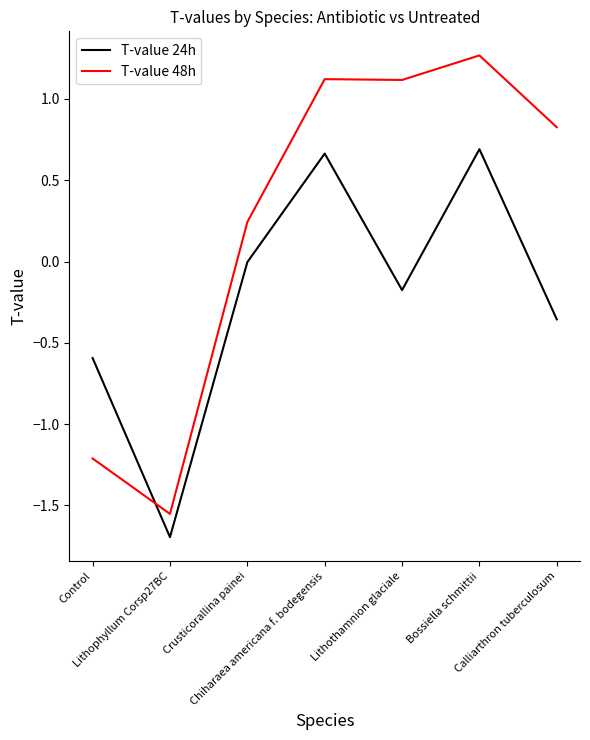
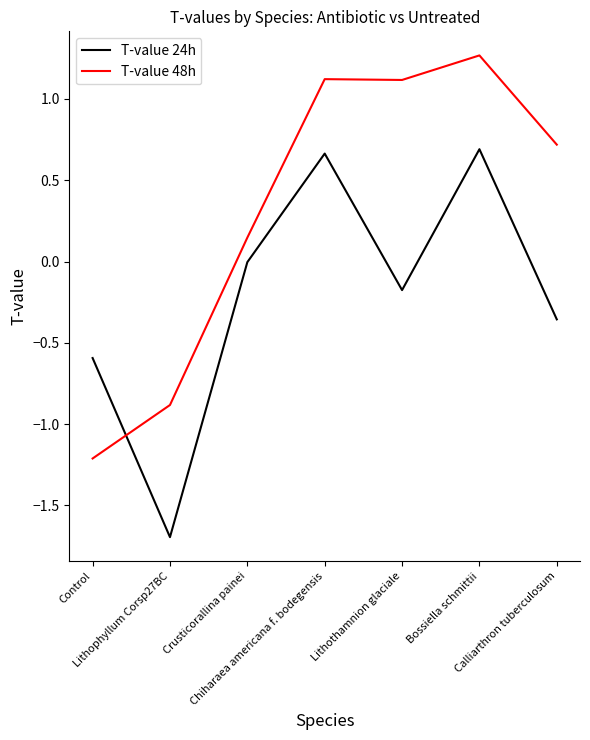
T-value 48h, Lithophyllum Corsp27BC: -1.55 -> -0.88
T-value 48h, Crusticorallina painei: 0.24 -> 0.15
T-value 48h, Calliarthron tuberculosum: 0.83 -> 0.72
